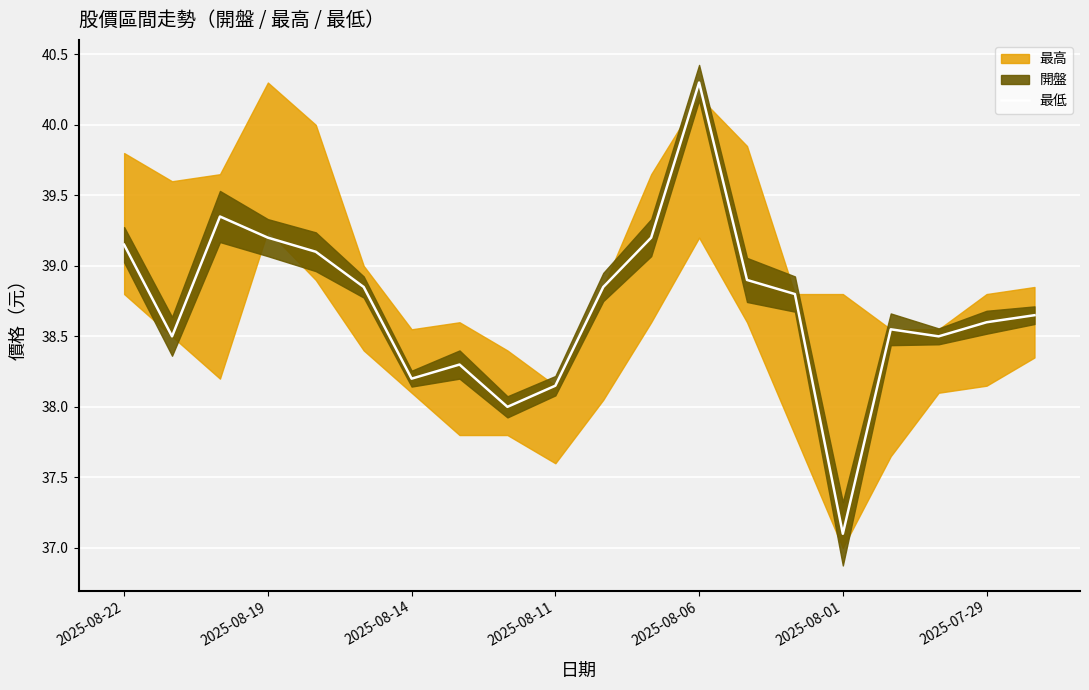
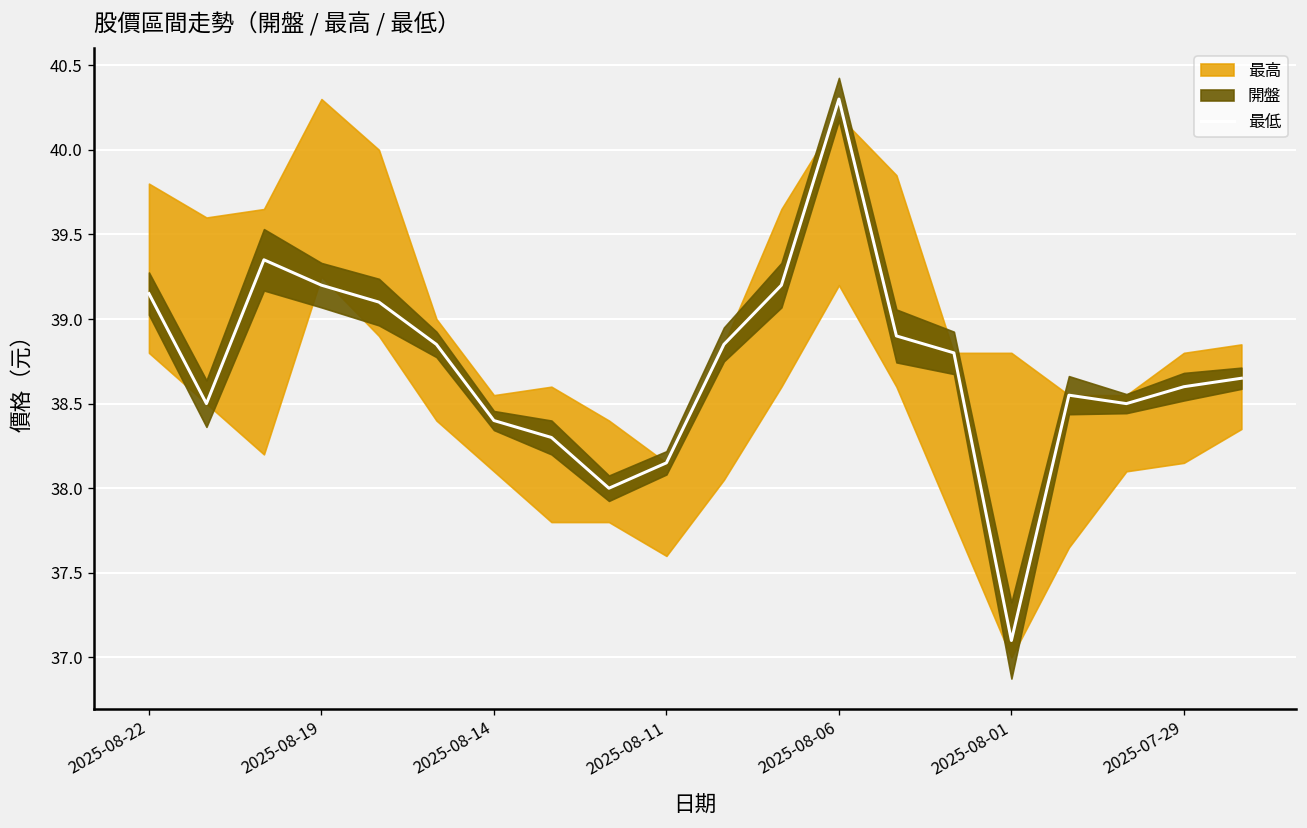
最低, 2025-08-14: 38.2 -> 38.4
